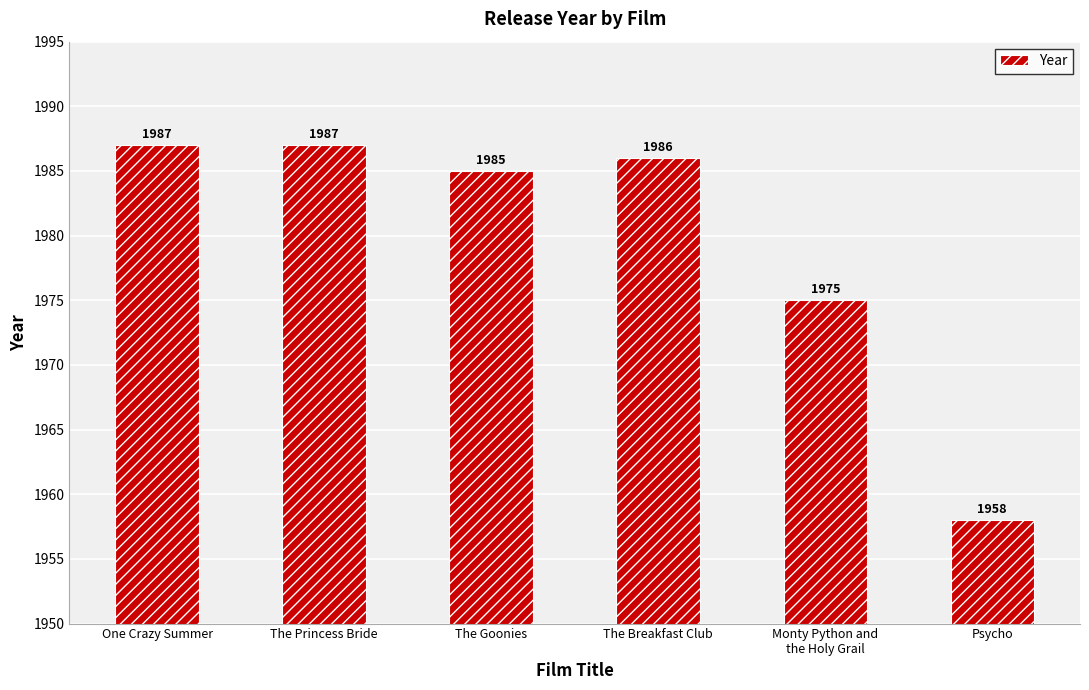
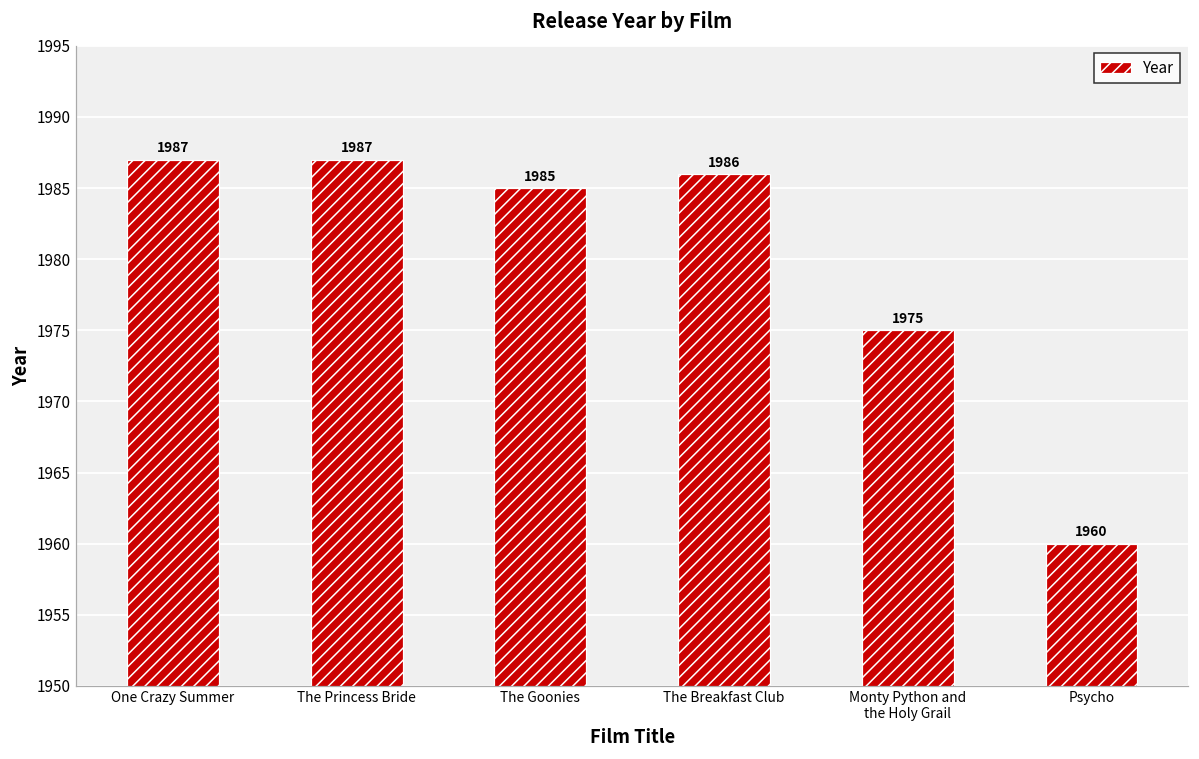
Psycho: 1958 -> 1960
